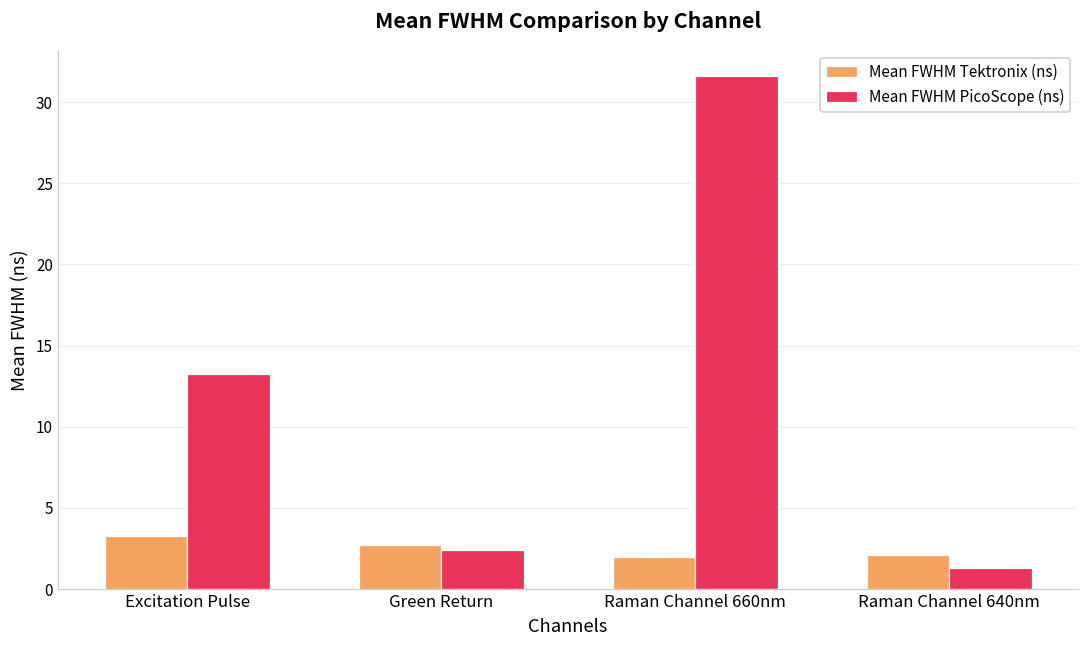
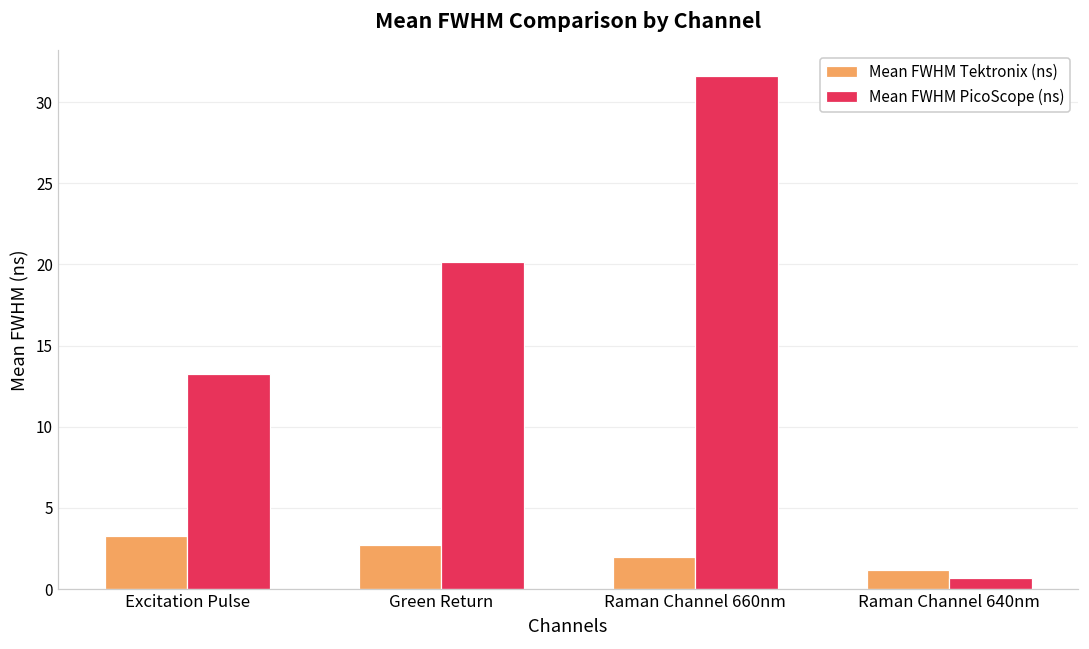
Mean FWHM PicoScope (ns), Green Return: 2.4 -> 20.1
Mean FWHM Tektronix (ns), Raman Channel 640nm: 2.1 -> 1.2
Mean FWHM PicoScope (ns), Raman Channel 640nm: 1.3 -> 0.7
